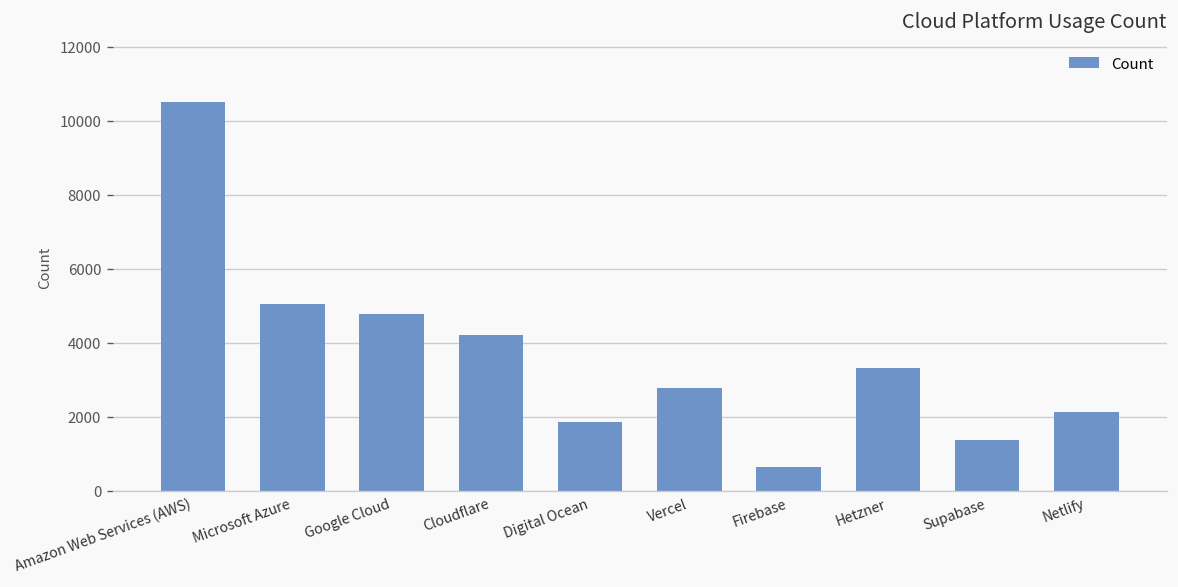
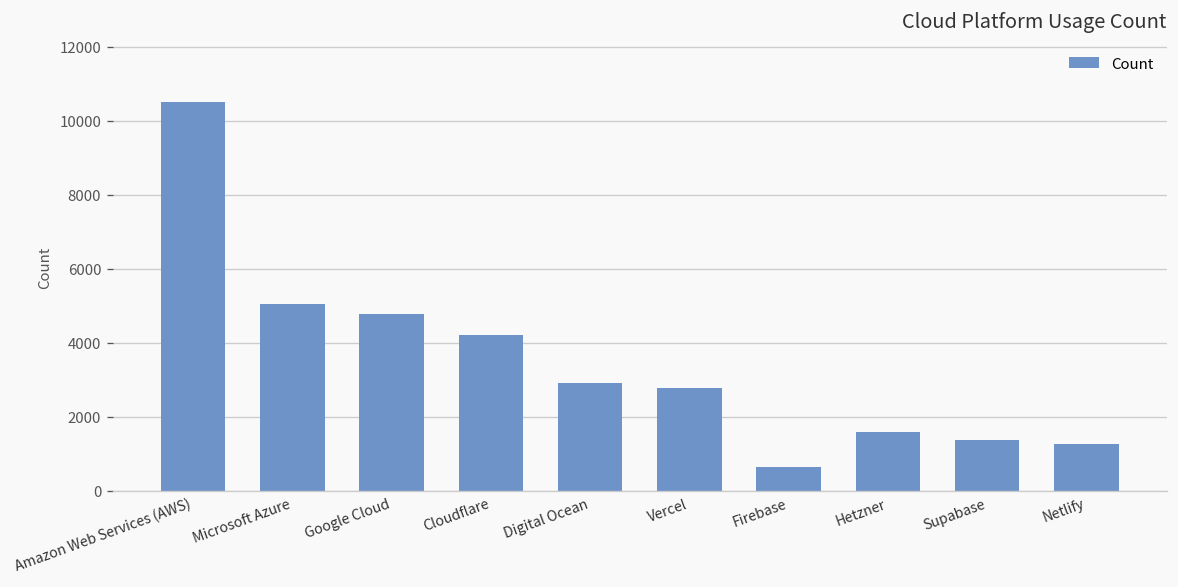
Digital Ocean: 1900 -> 2900
Hetzner: 3300 -> 1600
Netlify: 2100 -> 1300
